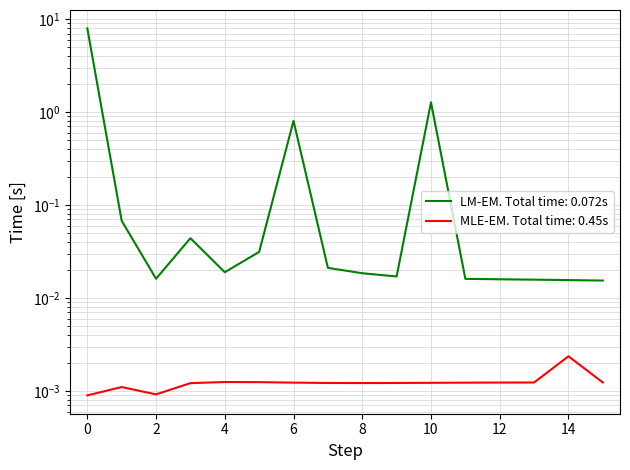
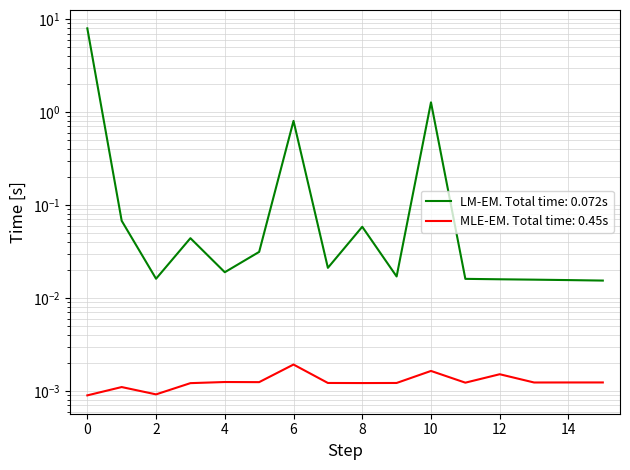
MLE-EM. Total time: 0.45s, 6: 0.0012 -> 0.0019
LM-EM. Total time: 0.072s, 8: 0.018 -> 0.06
MLE-EM. Total time: 0.45s, 10: 0.0012 -> 0.0016
MLE-EM. Total time: 0.45s, 12: 0.0012 -> 0.0015
MLE-EM. Total time: 0.45s, 14: 0.0024 -> 0.0012
